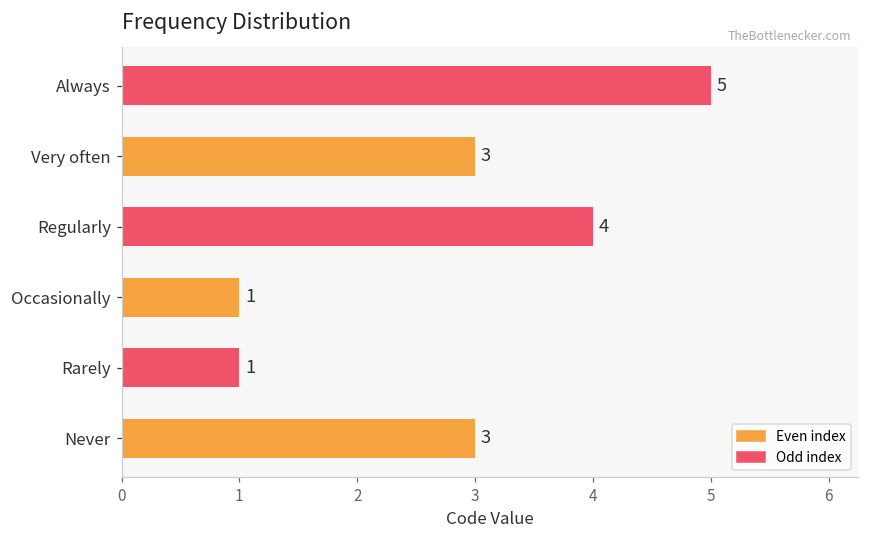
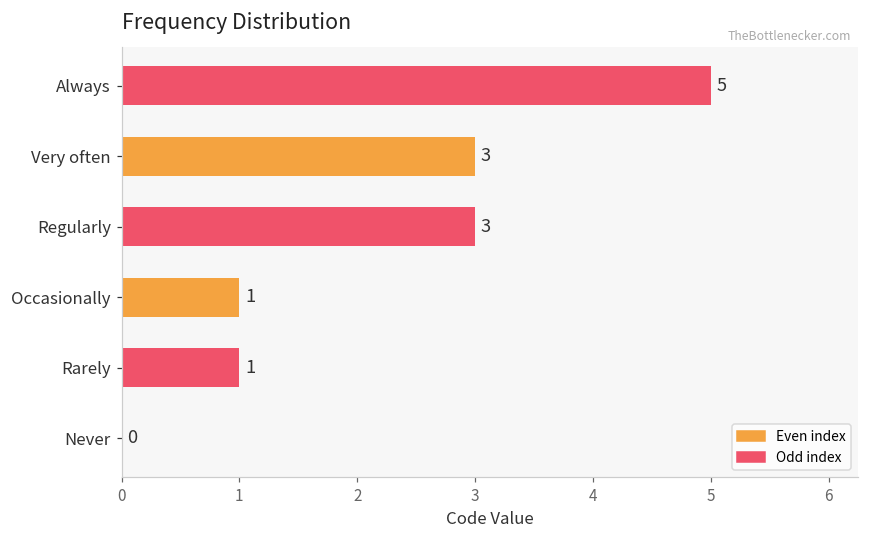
Regularly: 4 -> 3
Never: 3 -> 0
